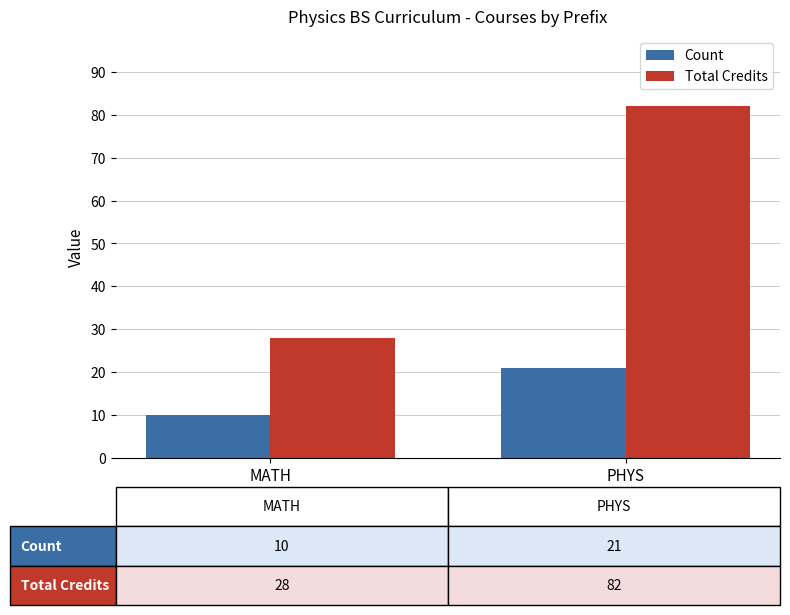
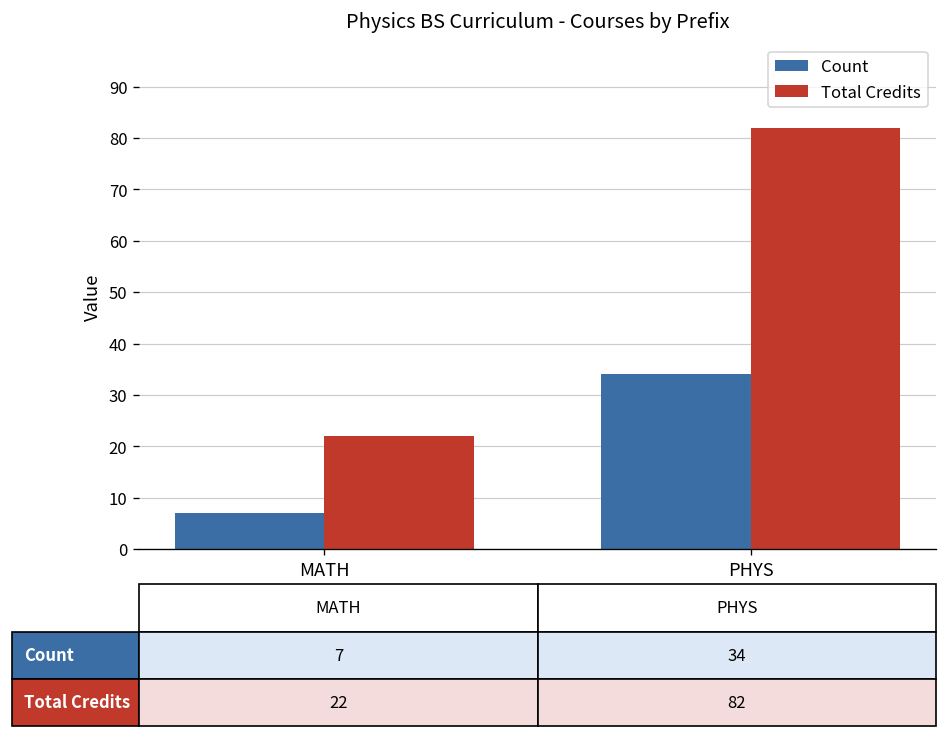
Count, MATH: 10 -> 7
Total Credits, MATH: 28 -> 22
Count, PHYS: 21 -> 34
